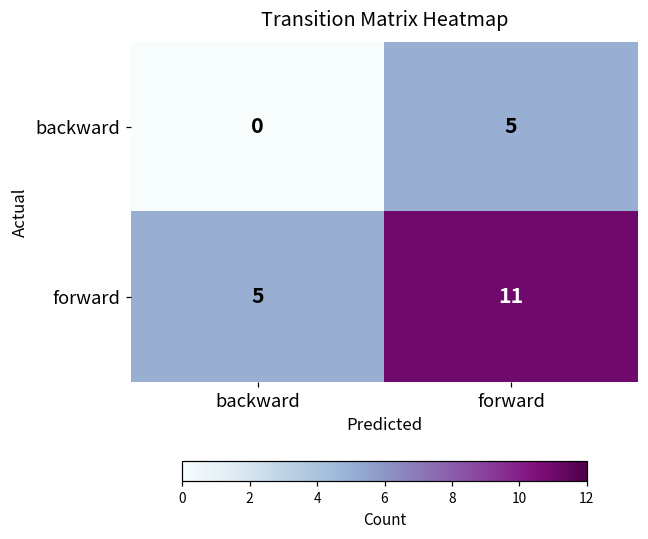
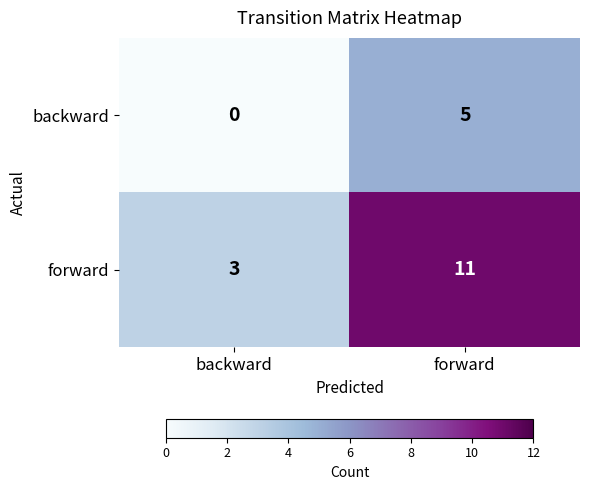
forward, backward: 5 -> 3
